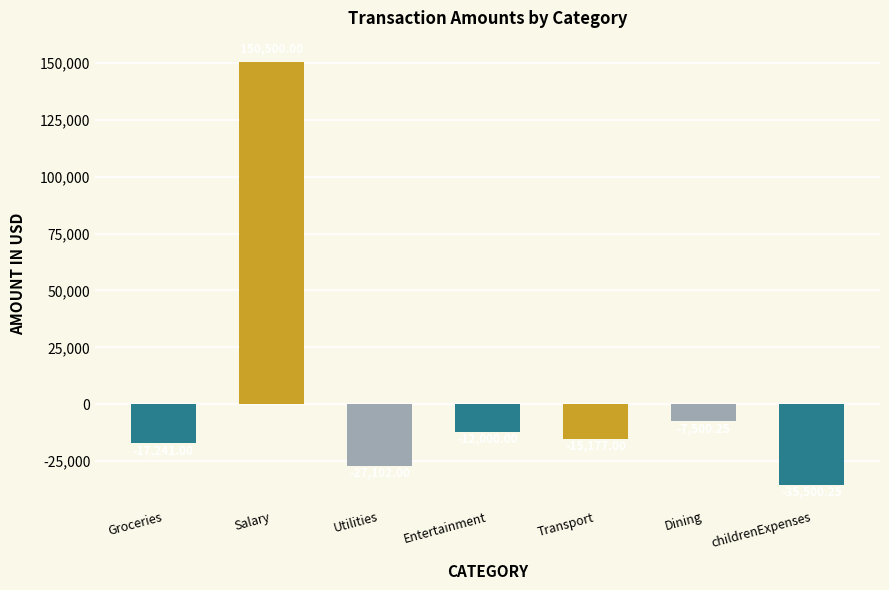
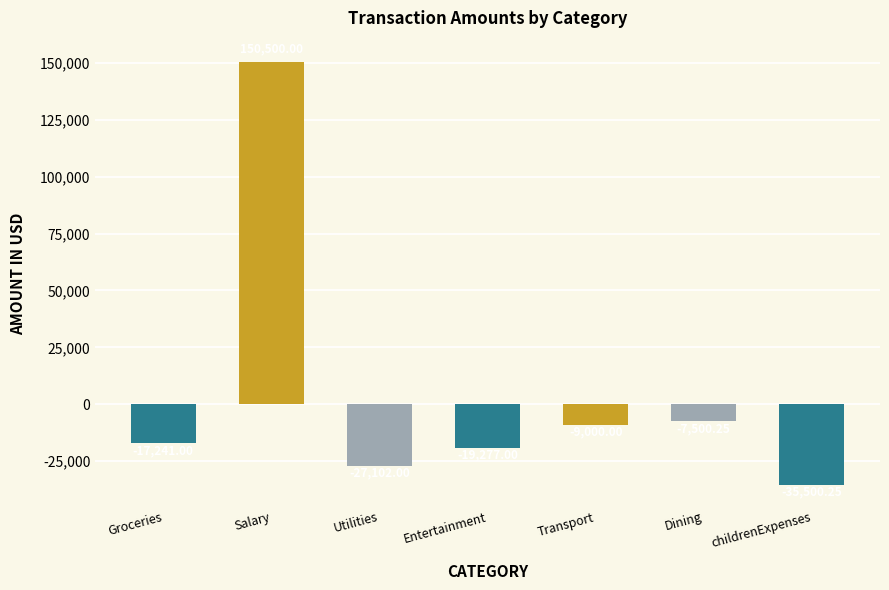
Entertainment: -12,000 -> -19,000
Transport: -15,000 -> -9,000
